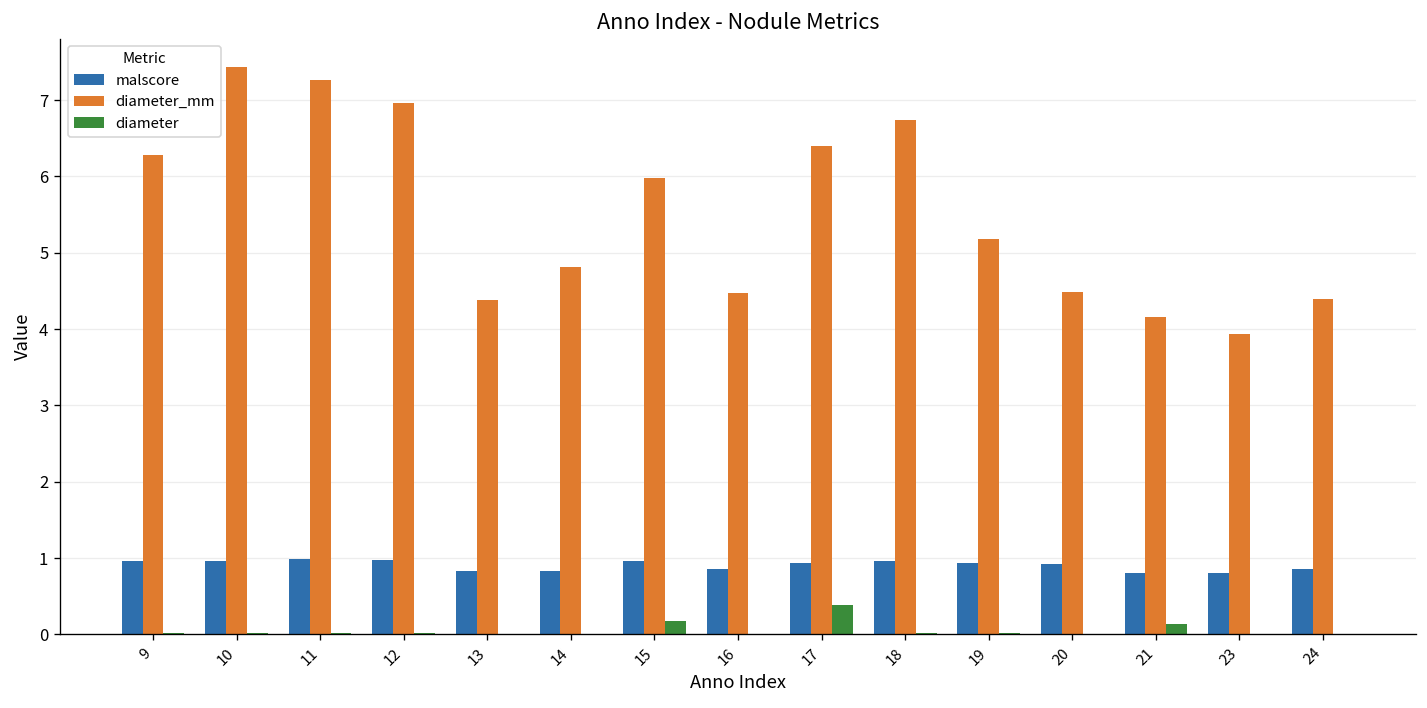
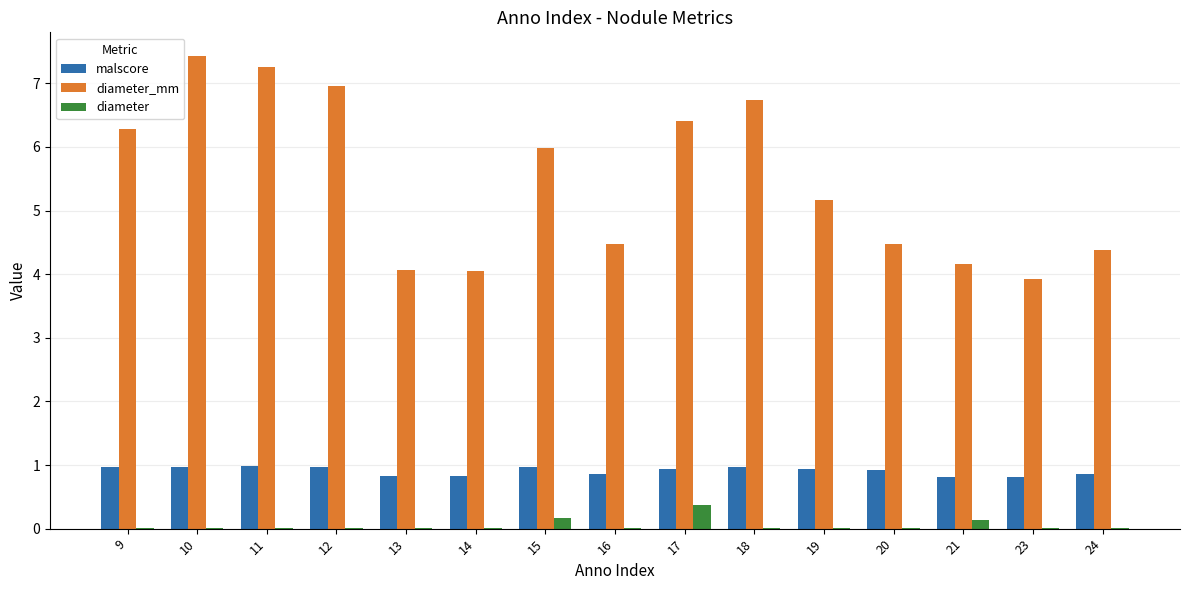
diameter_mm, 13: 4.4 -> 4.1
diameter_mm, 14: 4.8 -> 4.1
